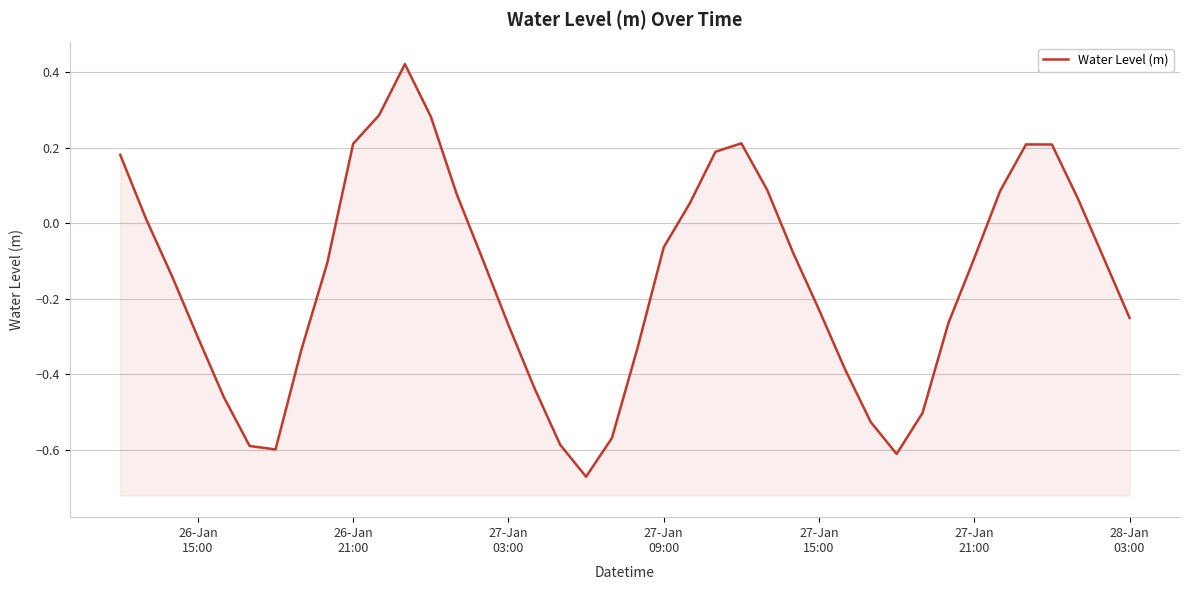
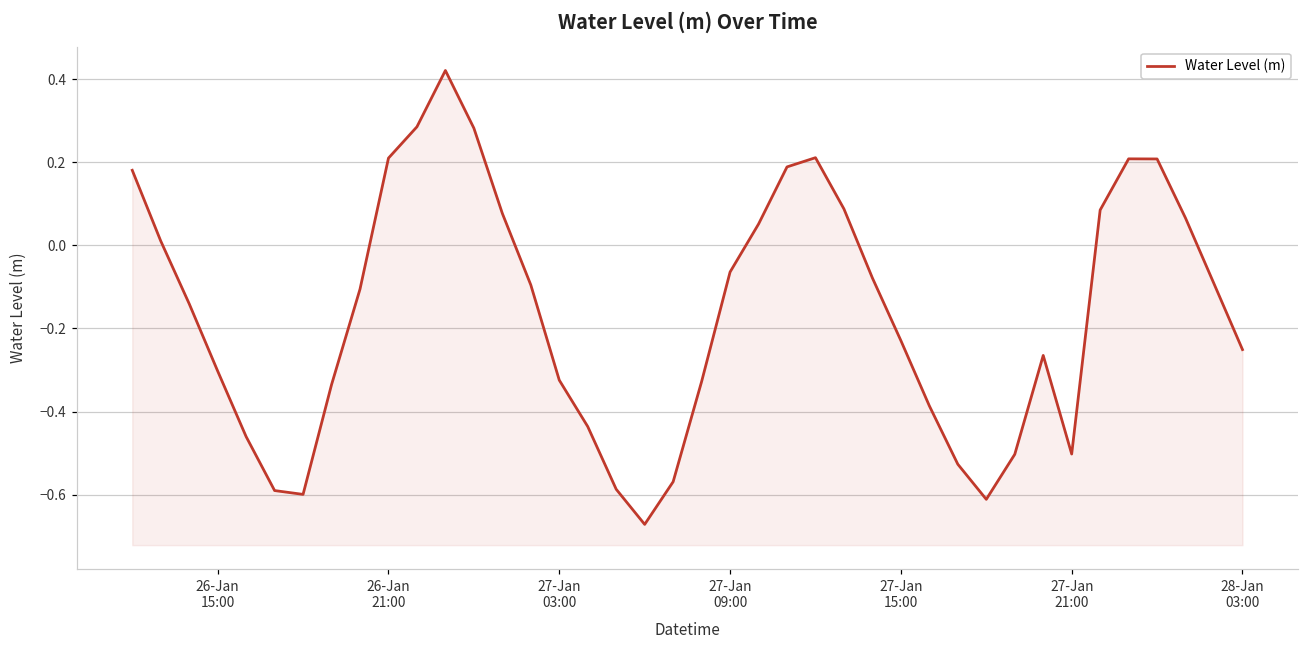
27-Jan 03:00: -0.27 -> -0.32
27-Jan 21:00: -0.09 -> -0.50
